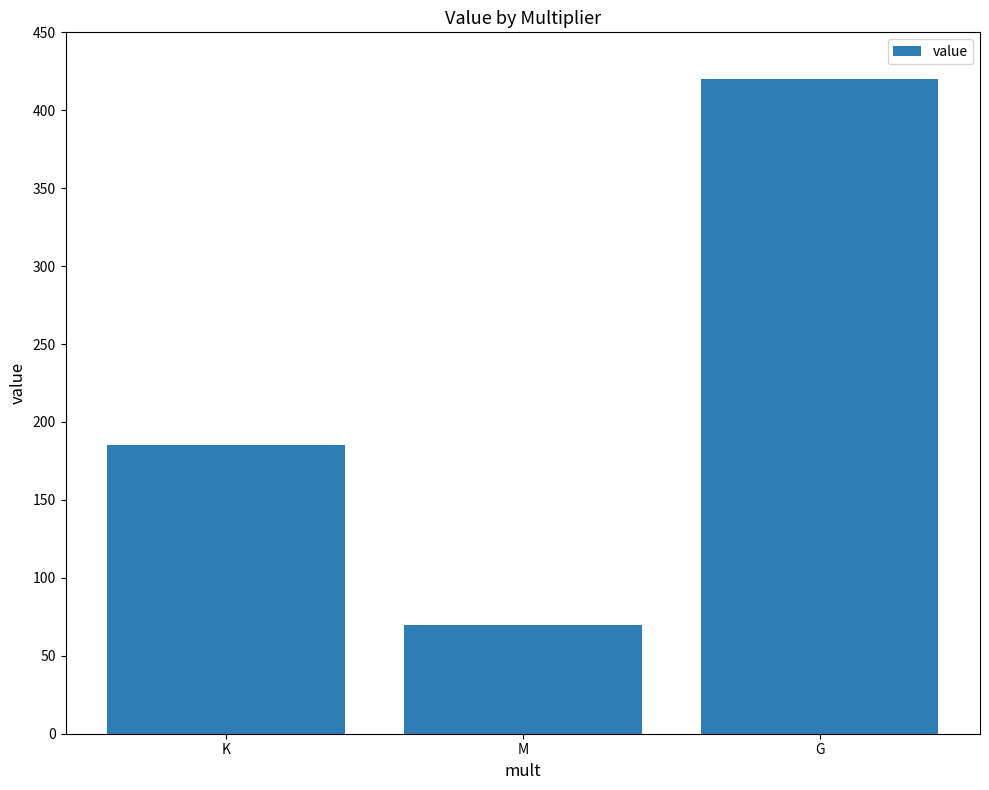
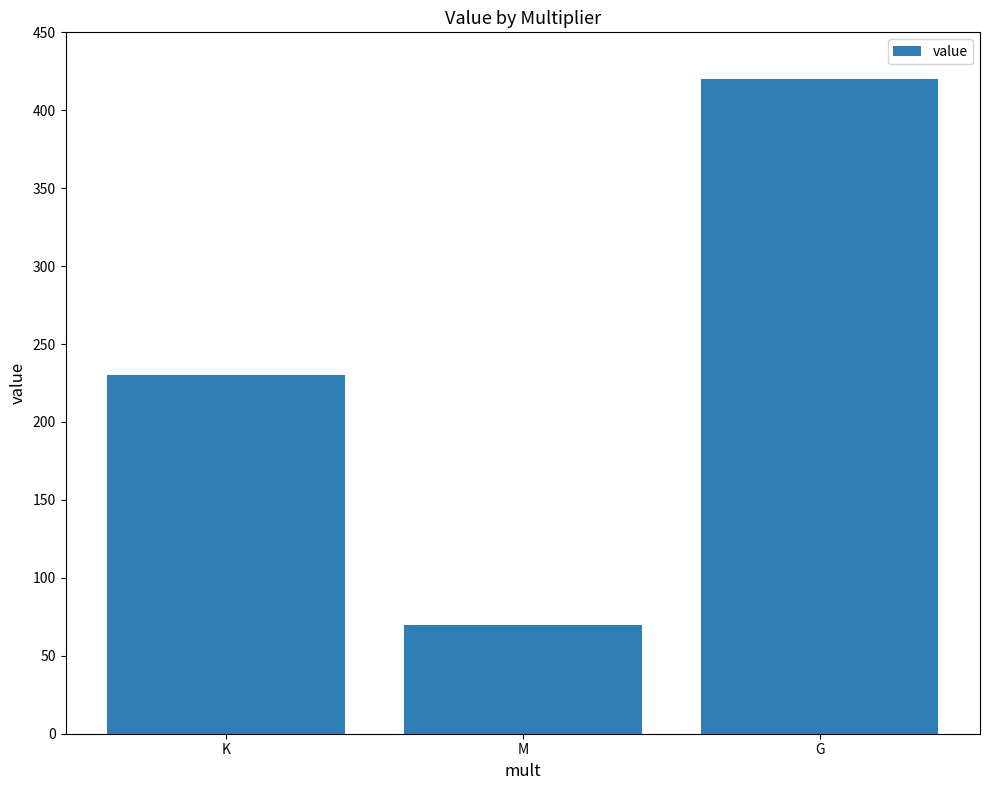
K: 185 -> 230
